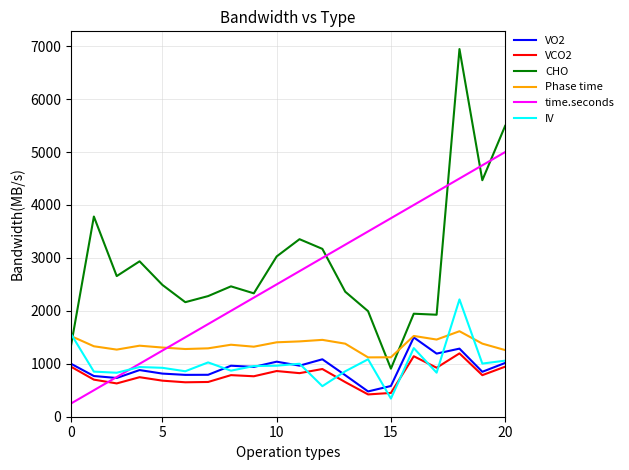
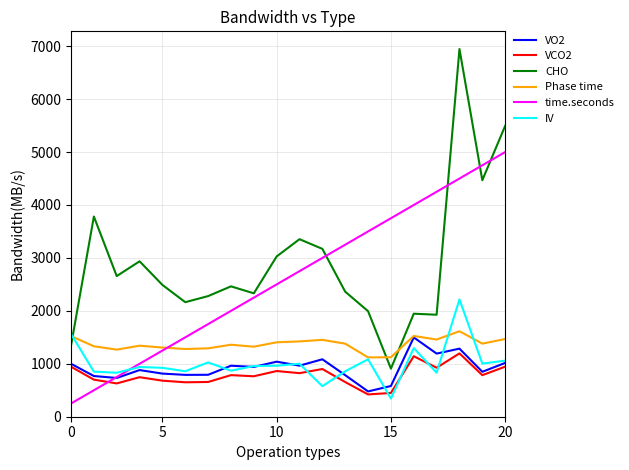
Phase time, 20: 1300 -> 1500
